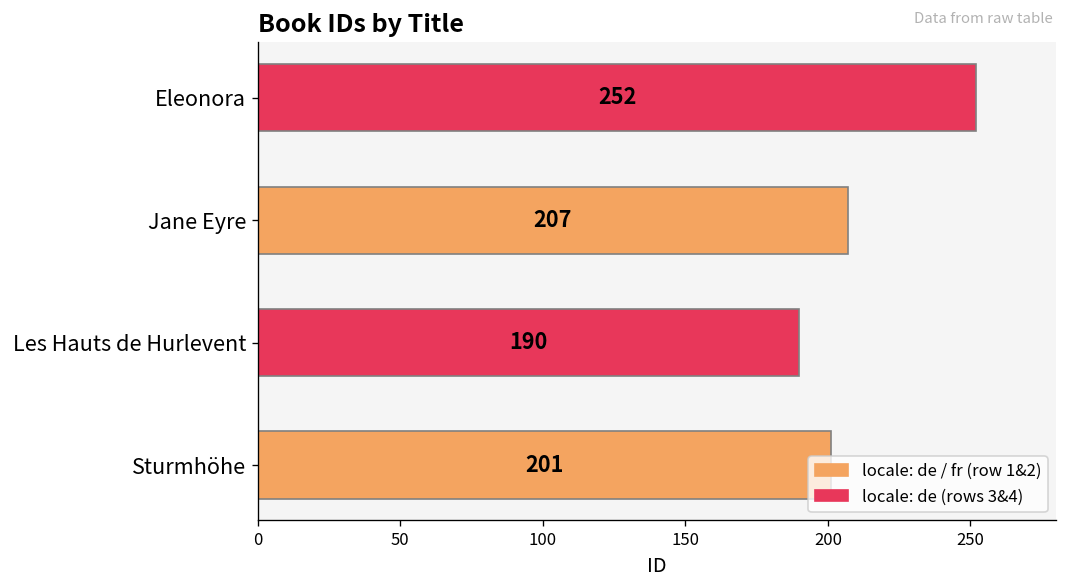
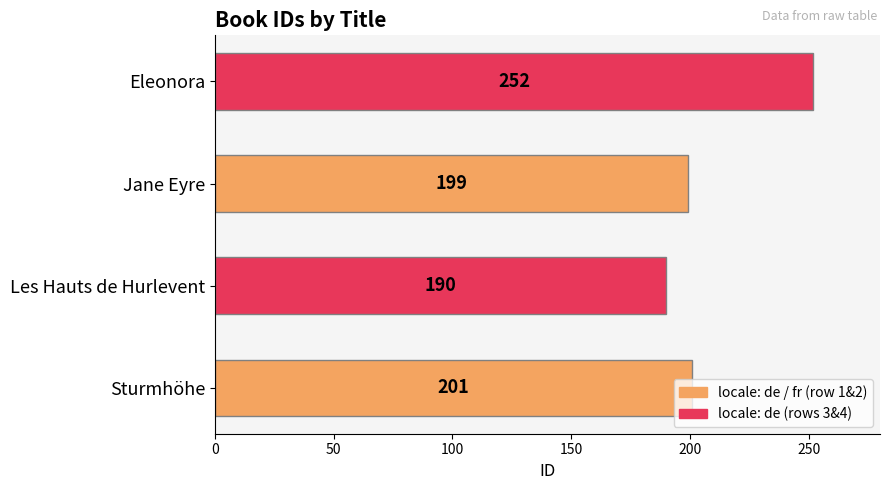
Jane Eyre: 207 -> 199
